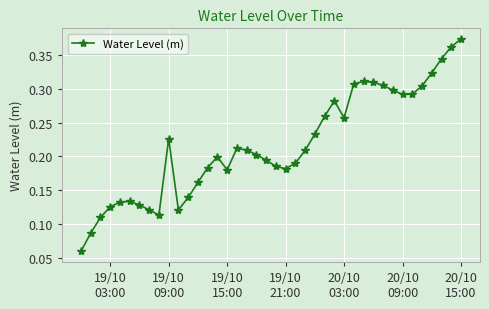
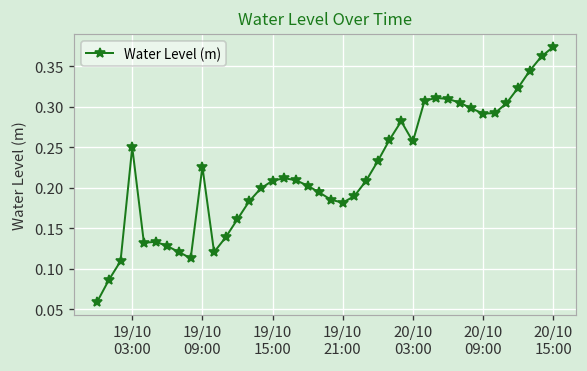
19/10 03:00: 0.13 -> 0.25
19/10 15:00: 0.18 -> 0.21
